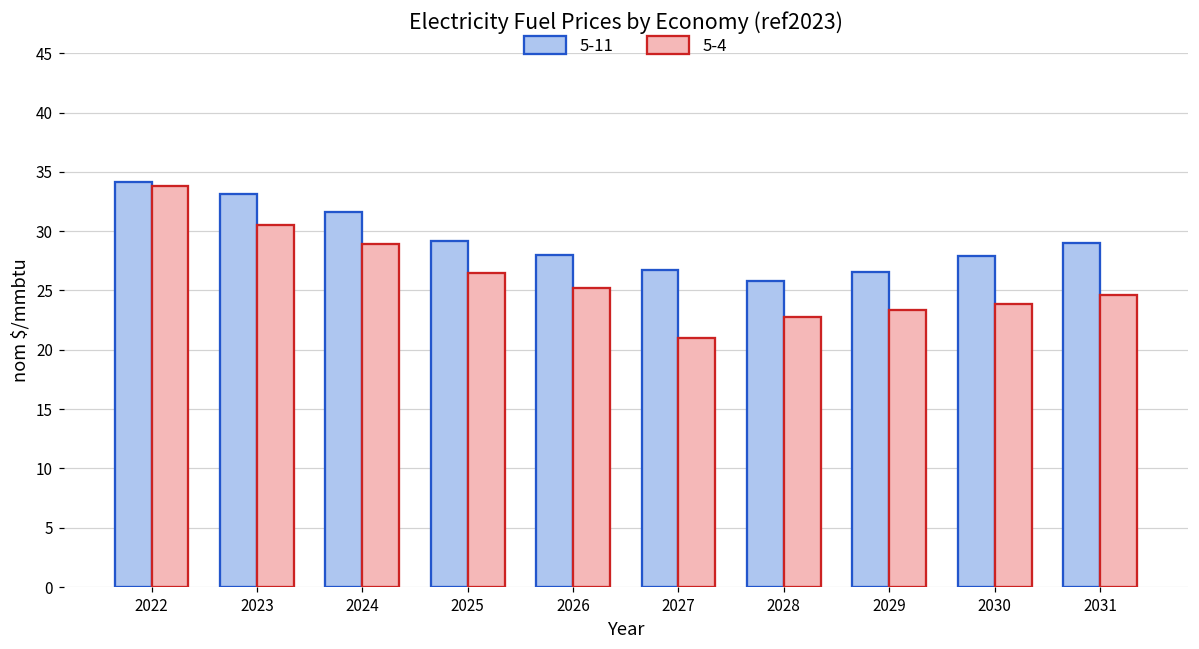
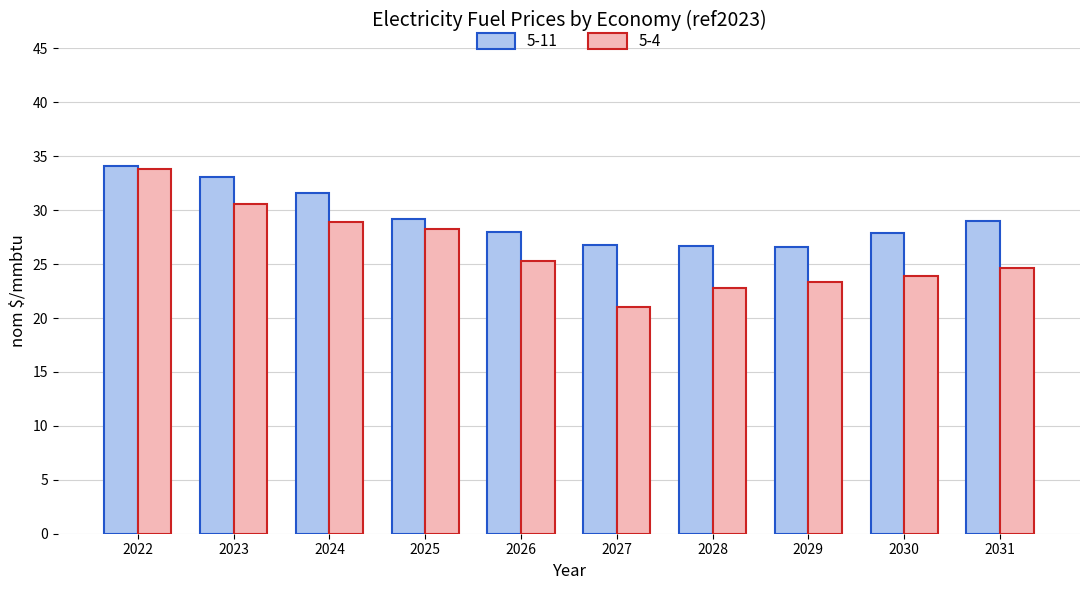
5-4, 2025: 26.5 -> 28.3
5-11, 2028: 25.8 -> 26.7
